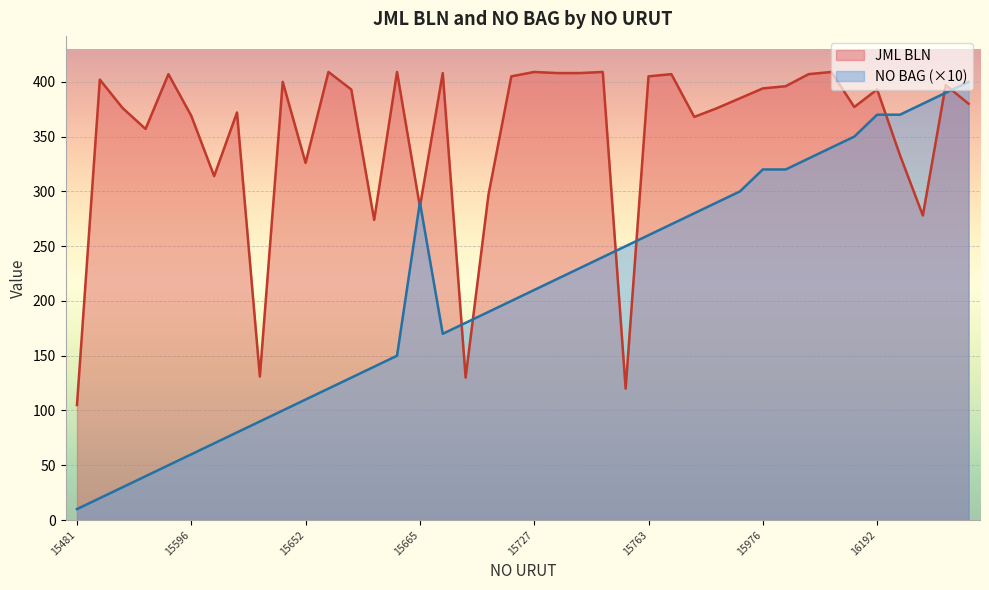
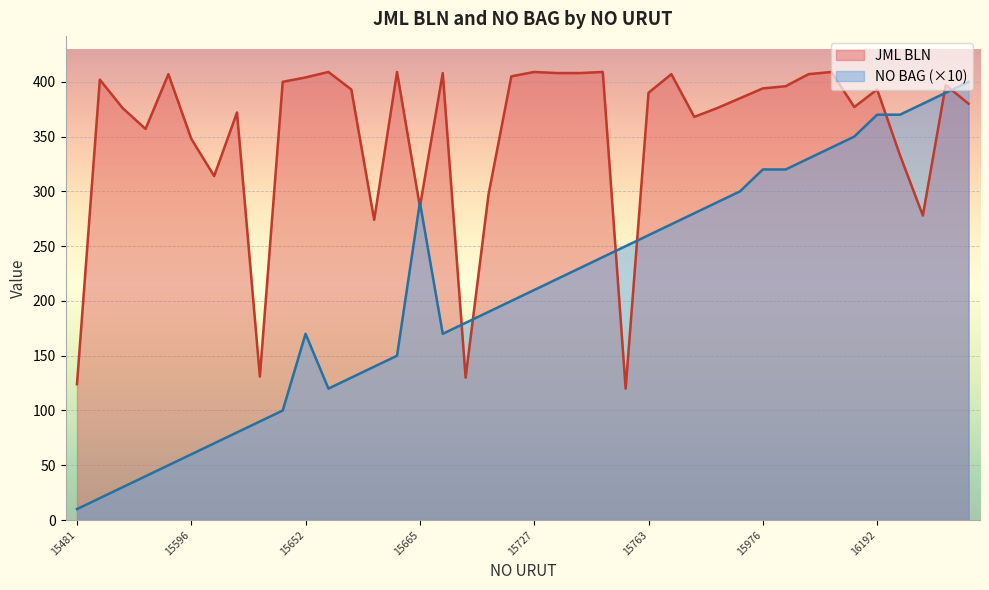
JML BLN, 15481: 105 -> 124
JML BLN, 15596: 369 -> 348
JML BLN, 15652: 326 -> 404
NO BAG (×10), 15652: 110 -> 170
JML BLN, 15763: 405 -> 390
